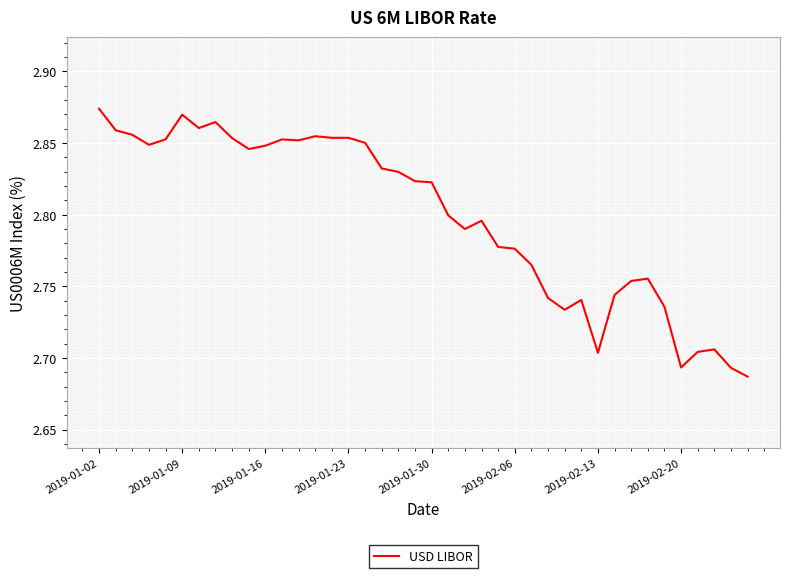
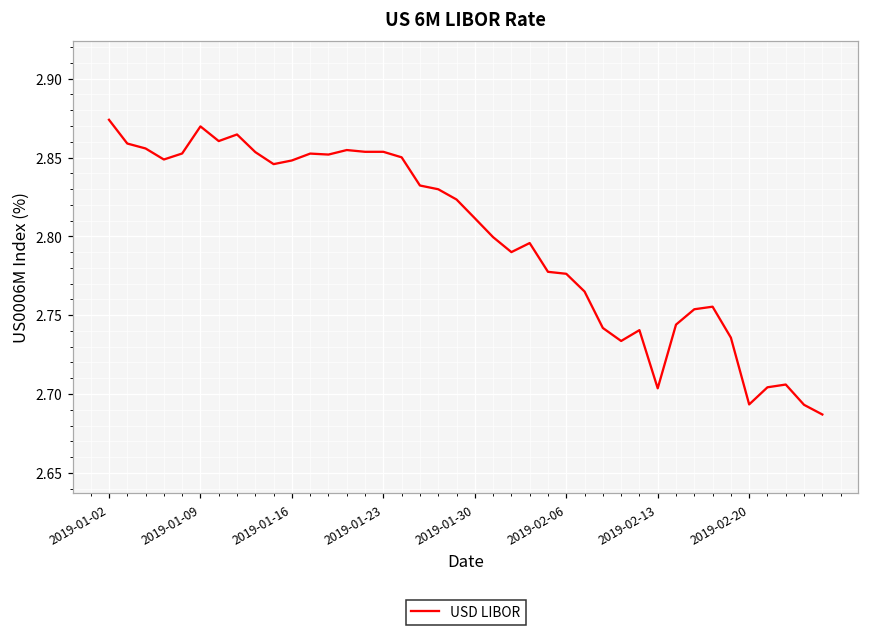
2019-01-30: 2.823 -> 2.812
